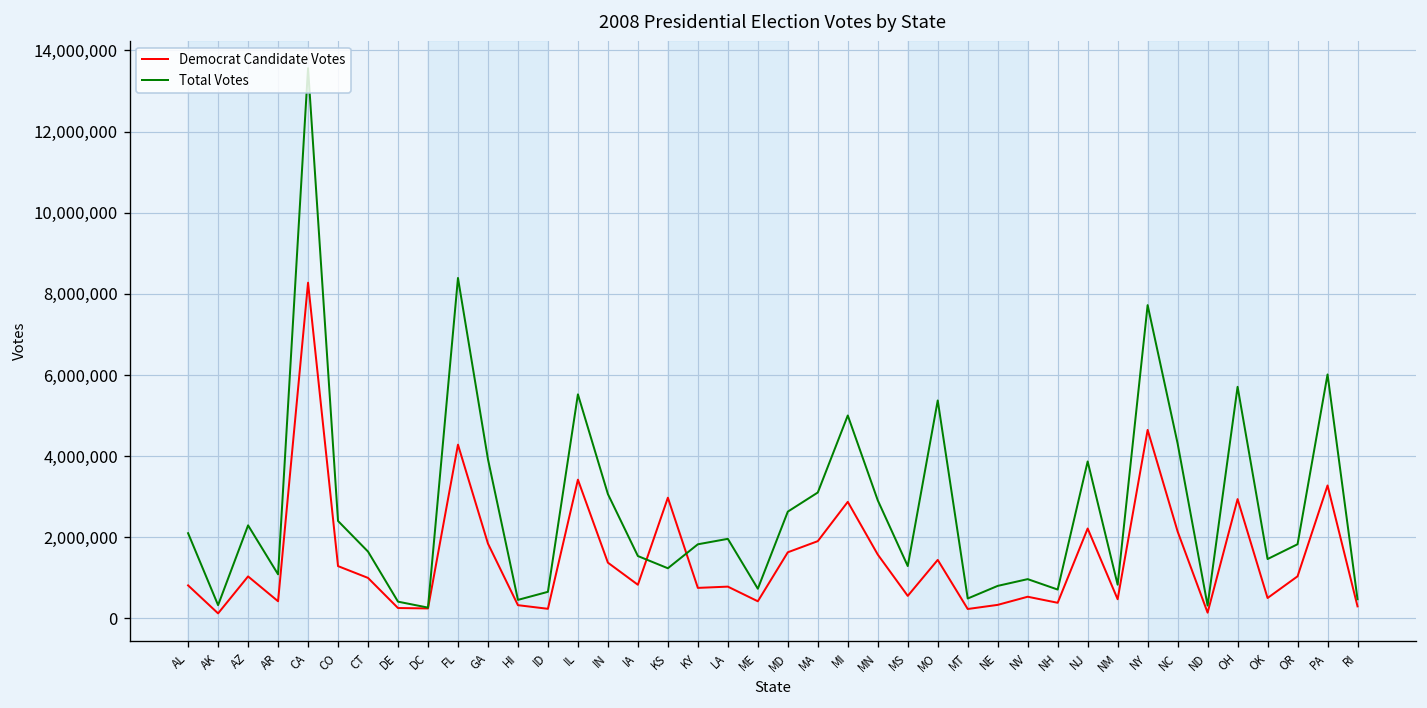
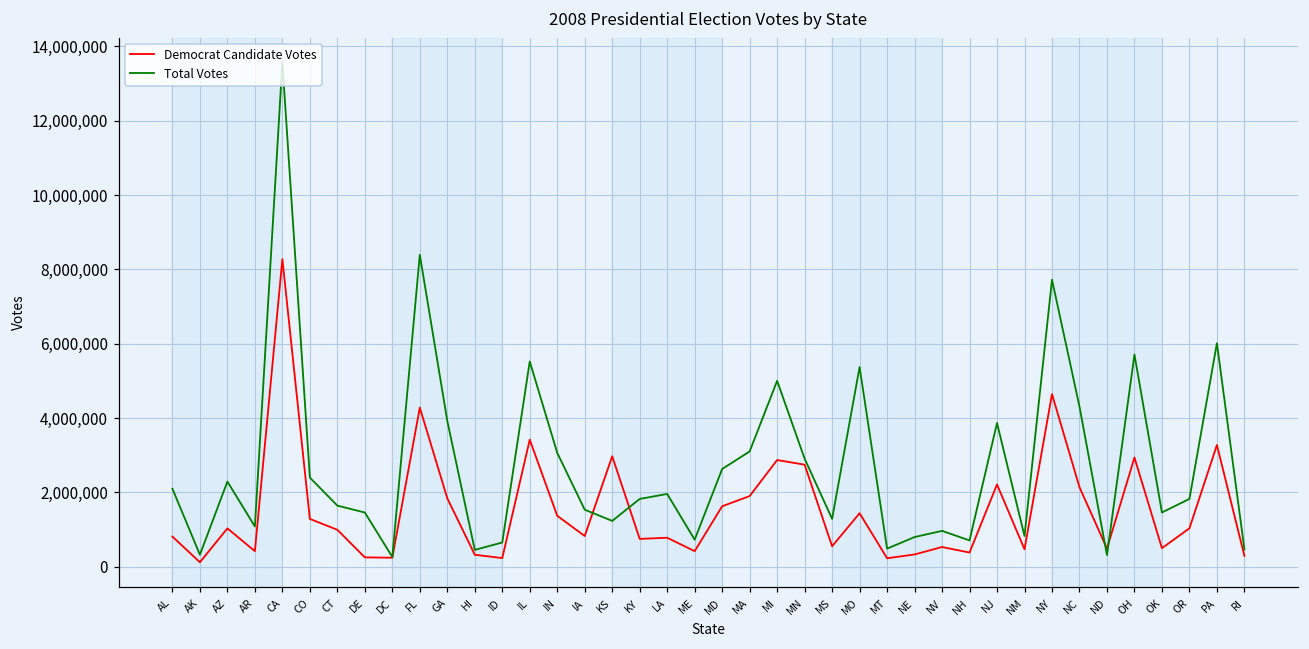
Total Votes, DE: 400,000 -> 1,500,000
Democrat Candidate Votes, MN: 1,600,000 -> 2,700,000
Democrat Candidate Votes, ND: 100,000 -> 500,000
